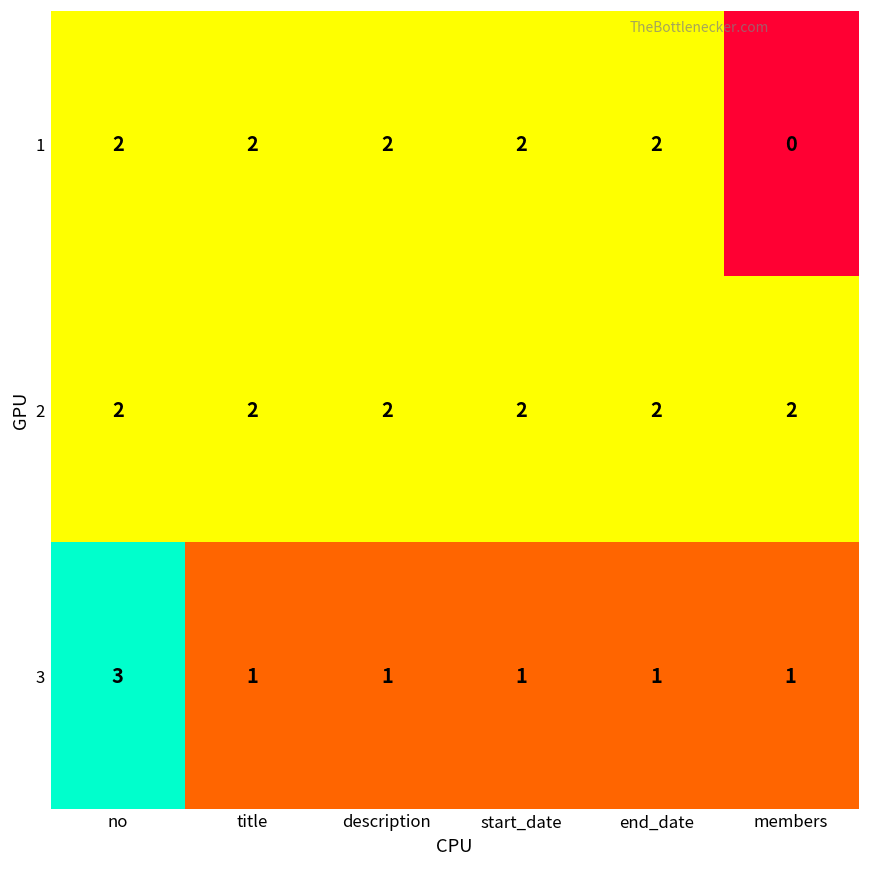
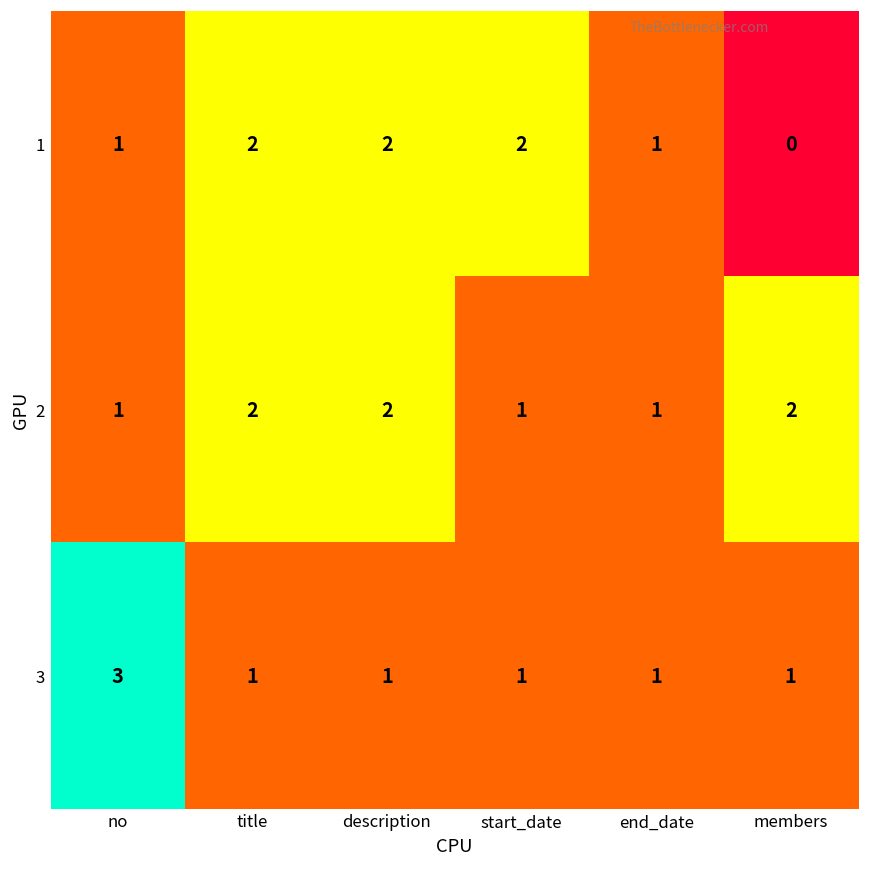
1, no: 2 -> 1
1, end_date: 2 -> 1
2, no: 2 -> 1
2, start_date: 2 -> 1
2, end_date: 2 -> 1
